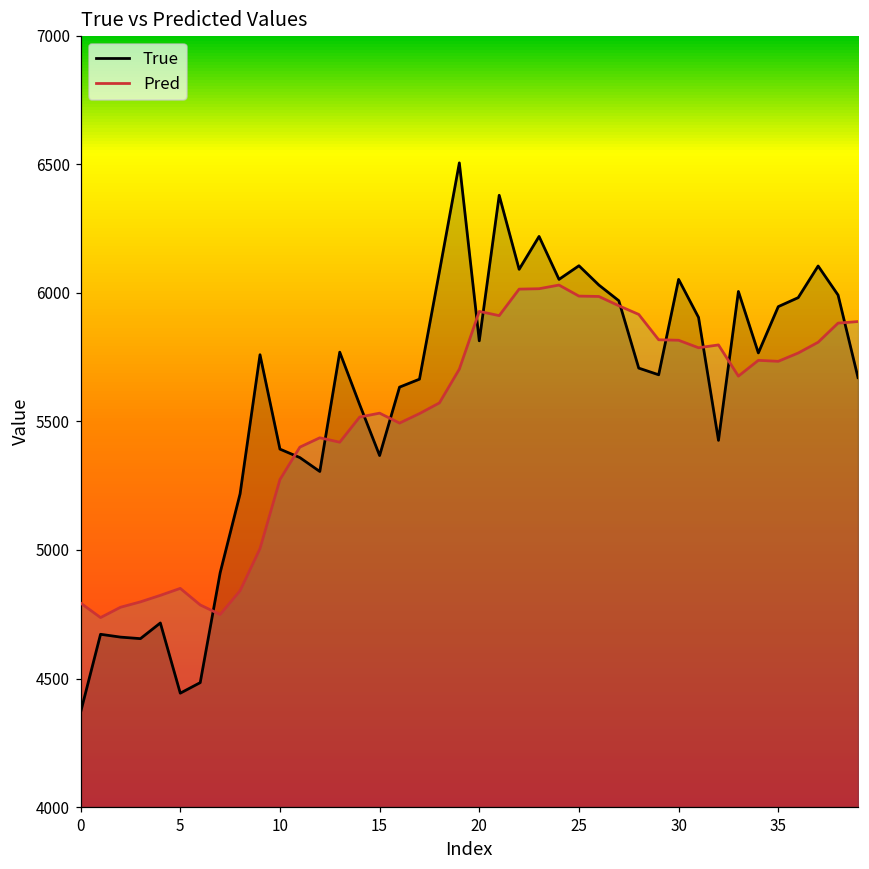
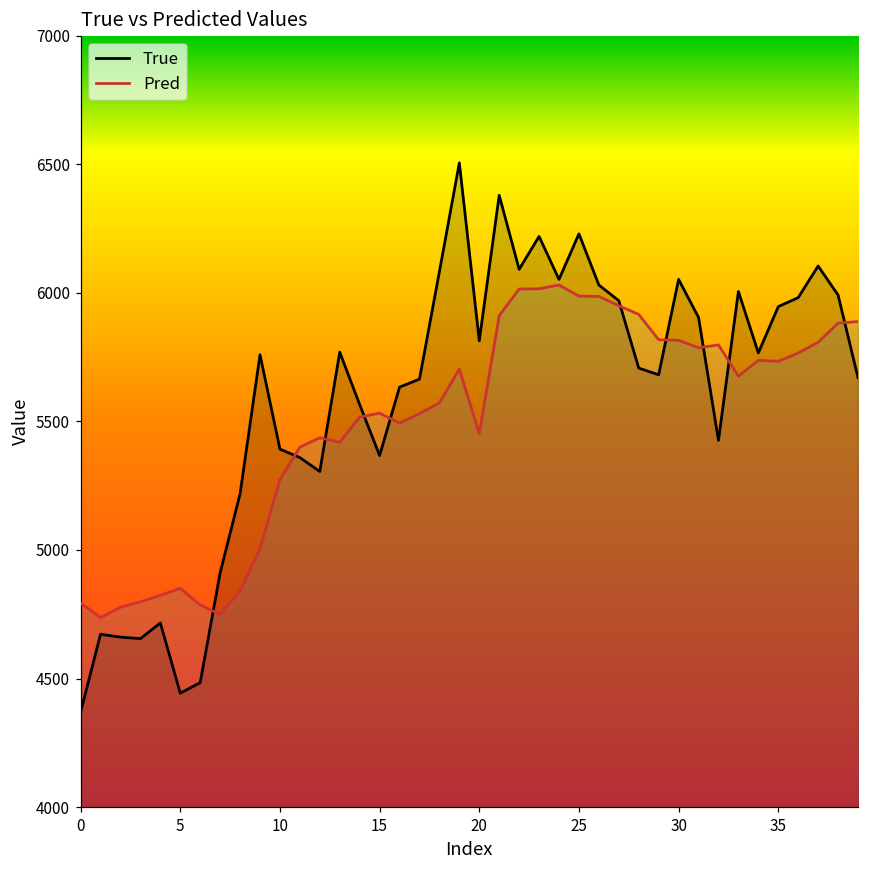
Pred, 20: 5930 -> 5450
True, 25: 6110 -> 6230
